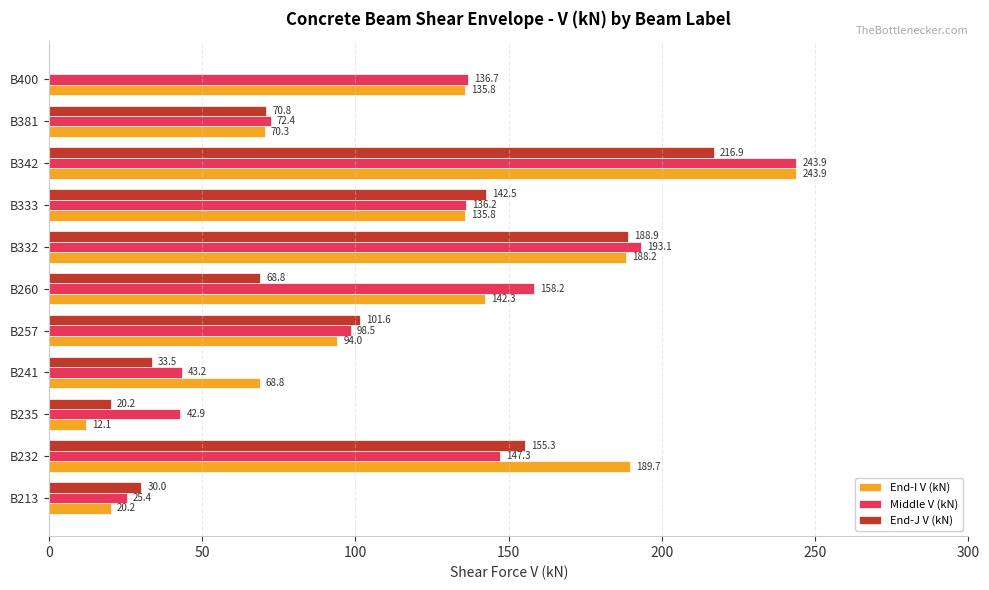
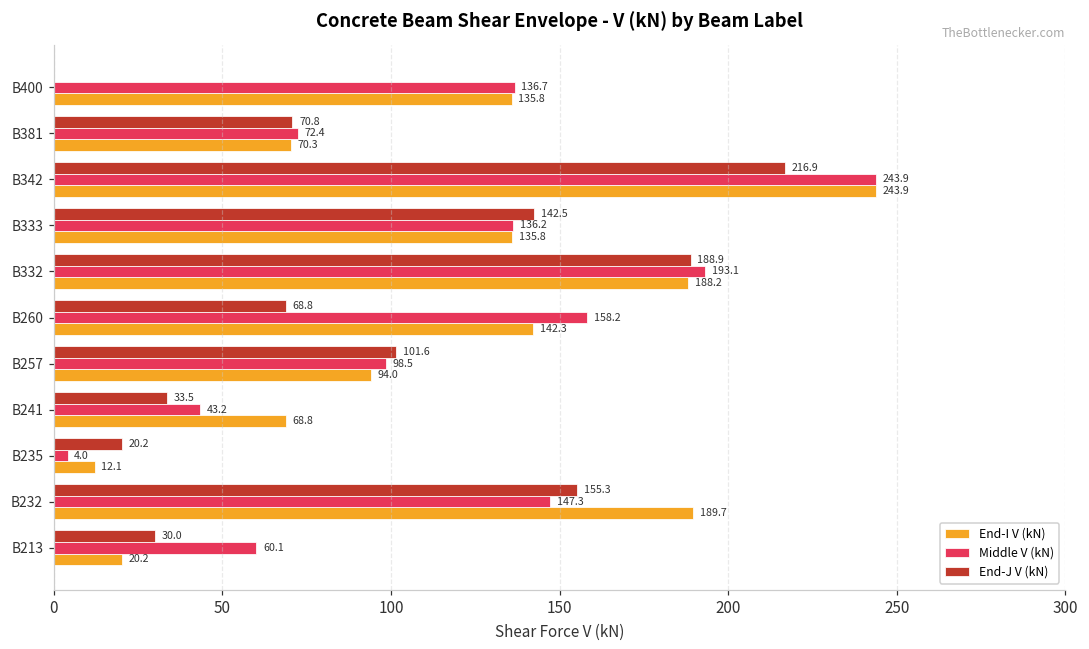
Middle V (kN), B235: 42.9 -> 4.0
Middle V (kN), B213: 25.4 -> 60.1
